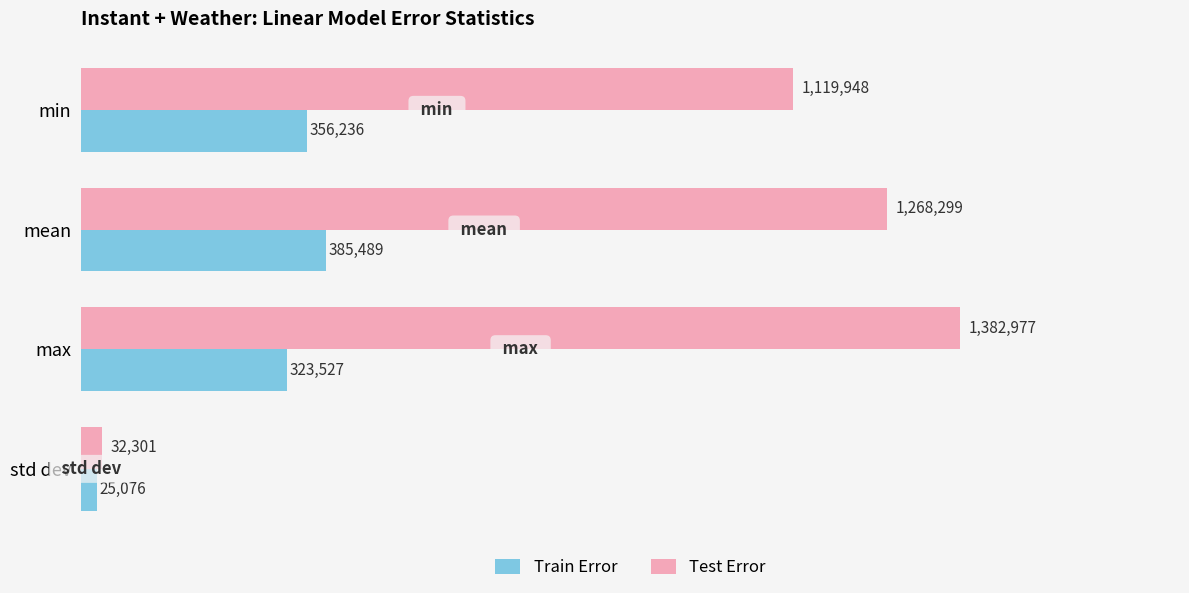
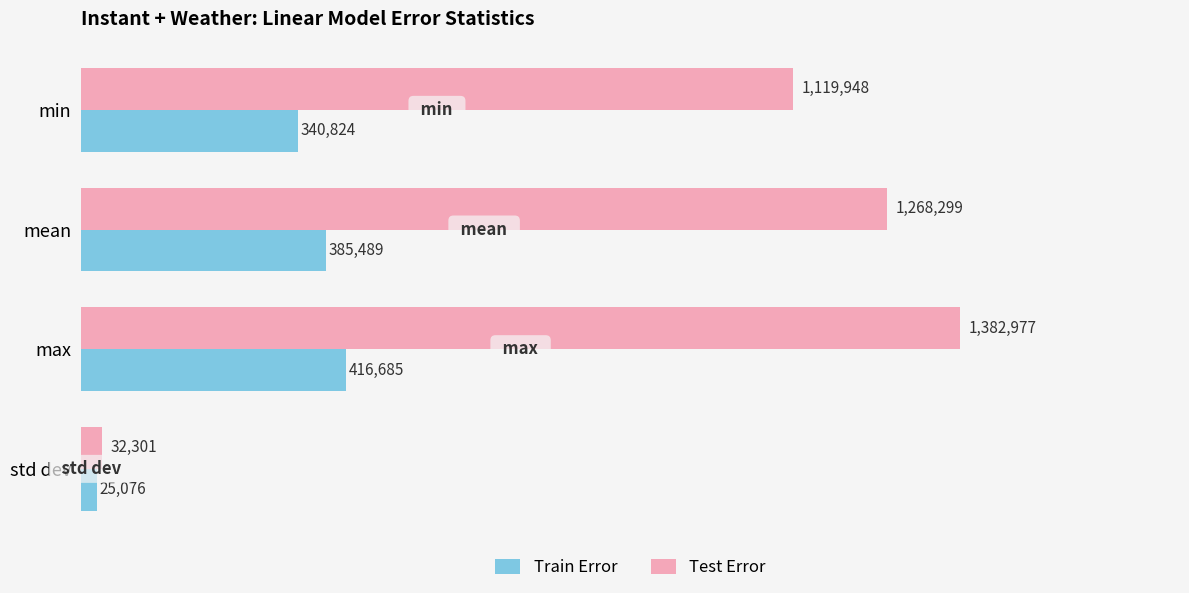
Train Error, min: 356,236 -> 340,824
Train Error, max: 323,527 -> 416,685
